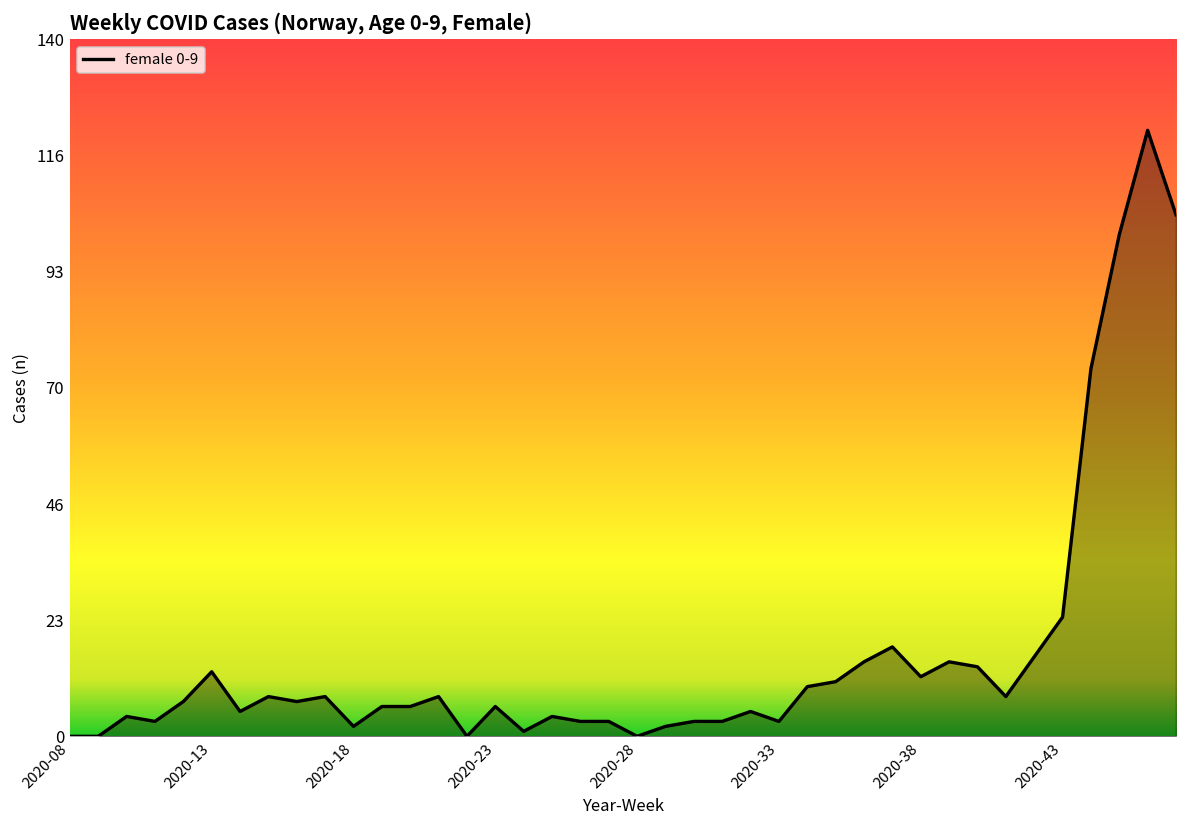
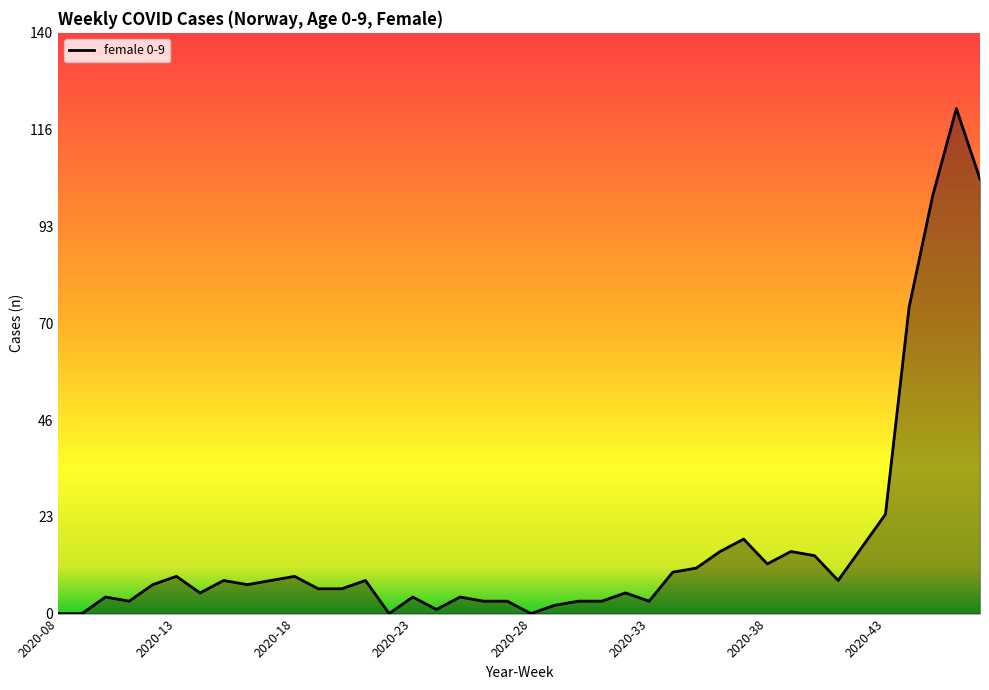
2020-13: 13 -> 9
2020-18: 2 -> 9
2020-23: 6 -> 4
